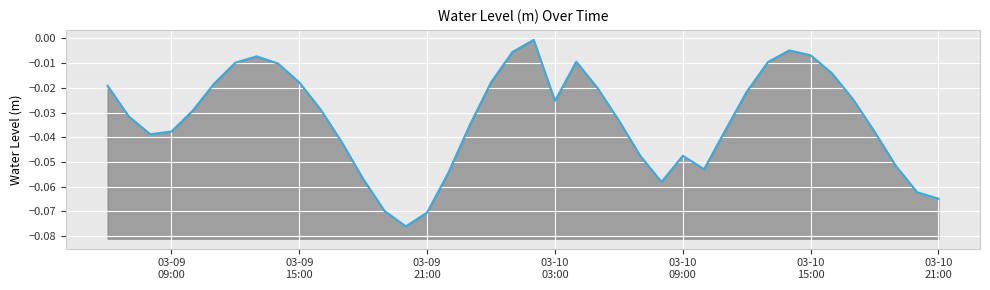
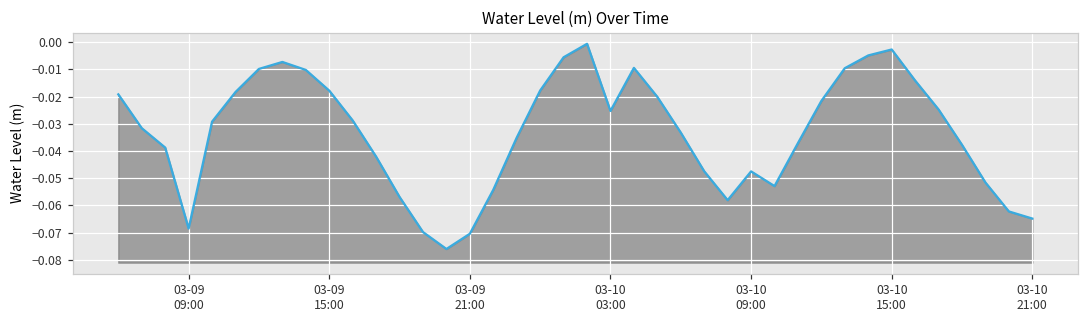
03-09 09:00: -0.038 -> -0.069
03-10 15:00: -0.007 -> -0.003
